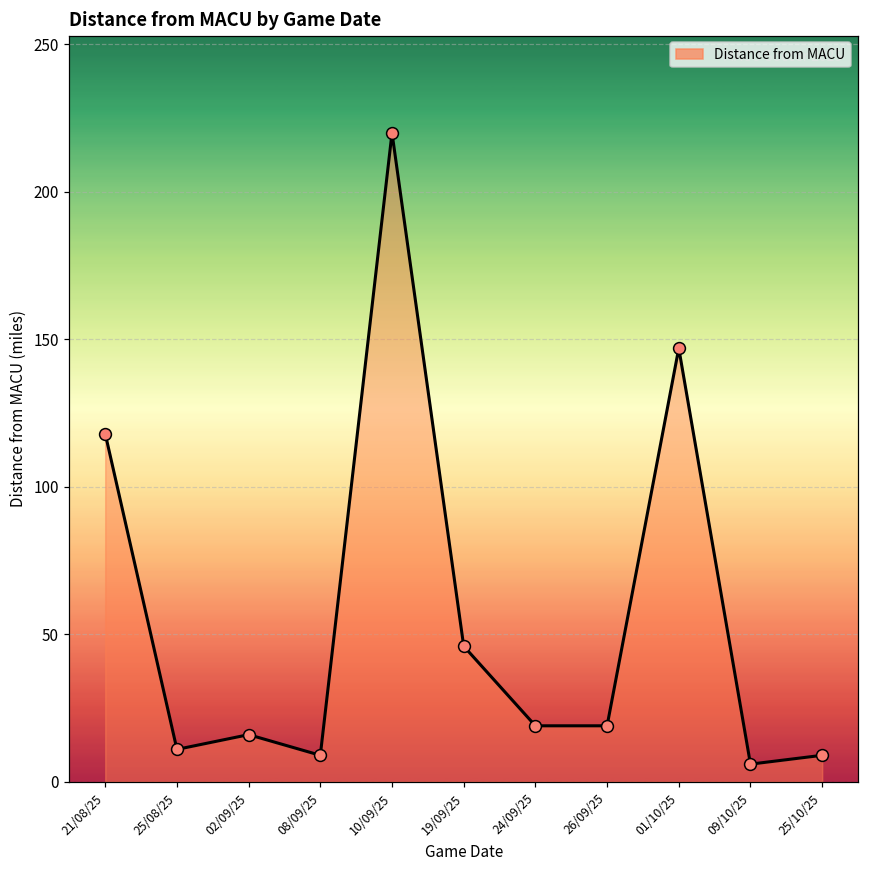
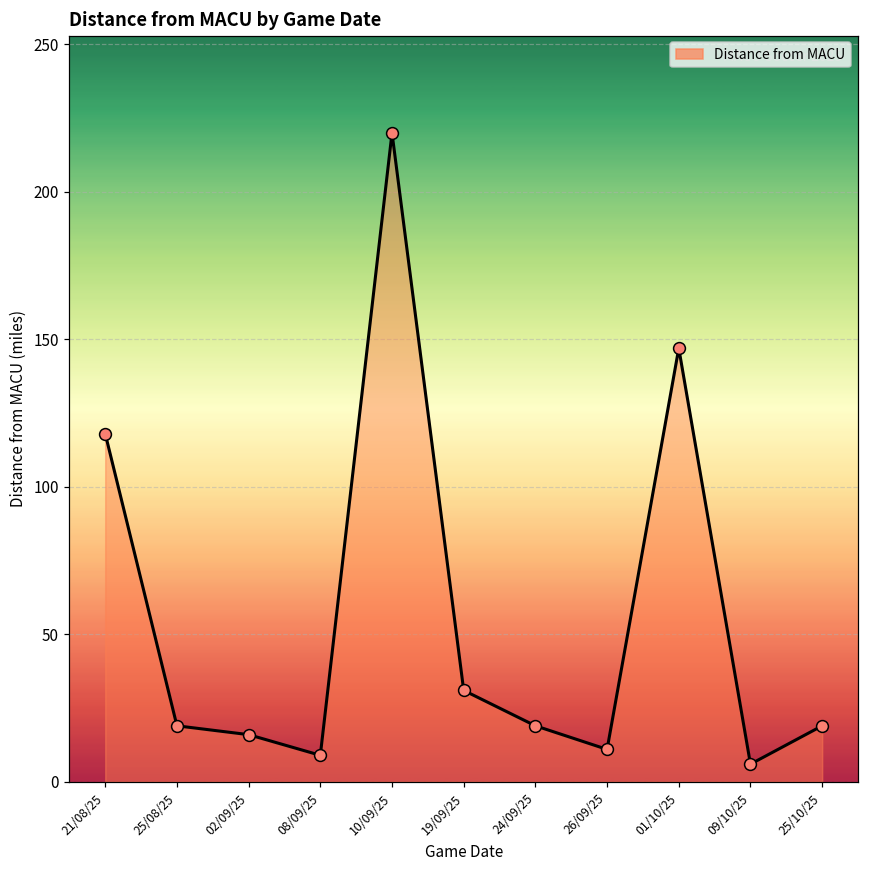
25/08/25: 11 -> 19
19/09/25: 46 -> 31
26/09/25: 19 -> 11
25/10/25: 9 -> 19
